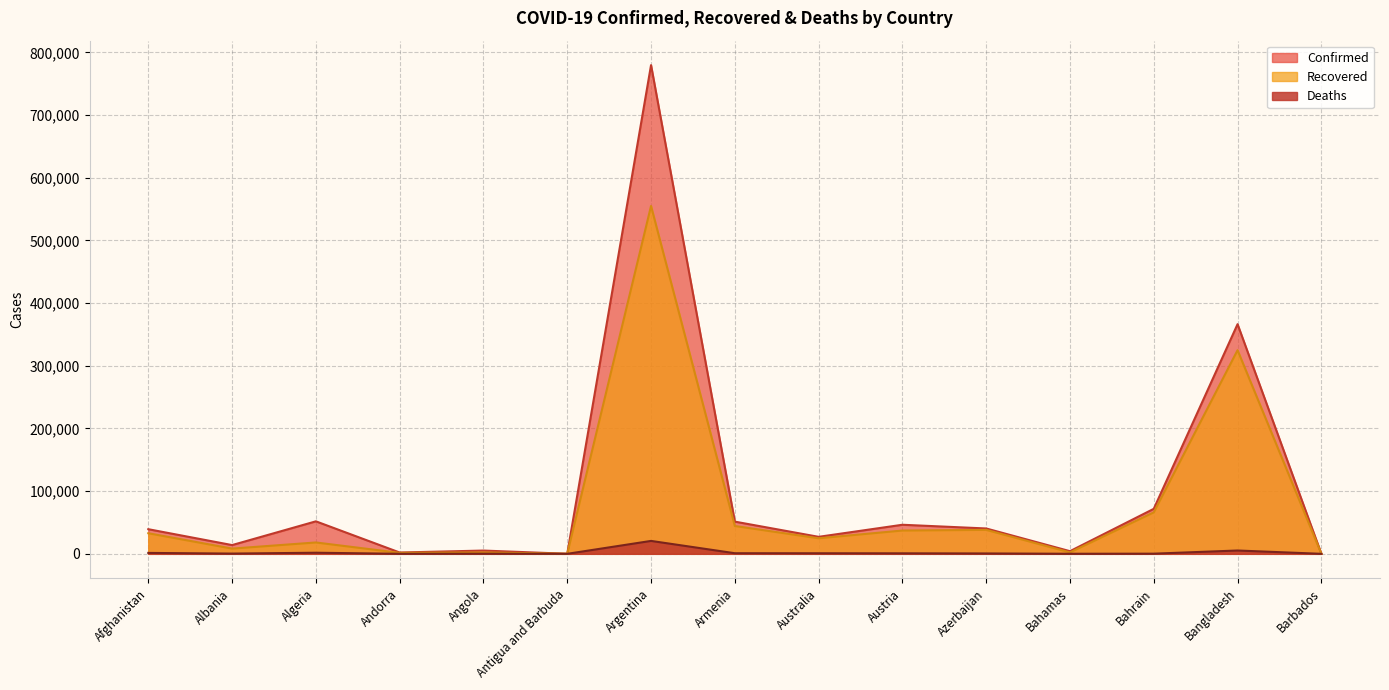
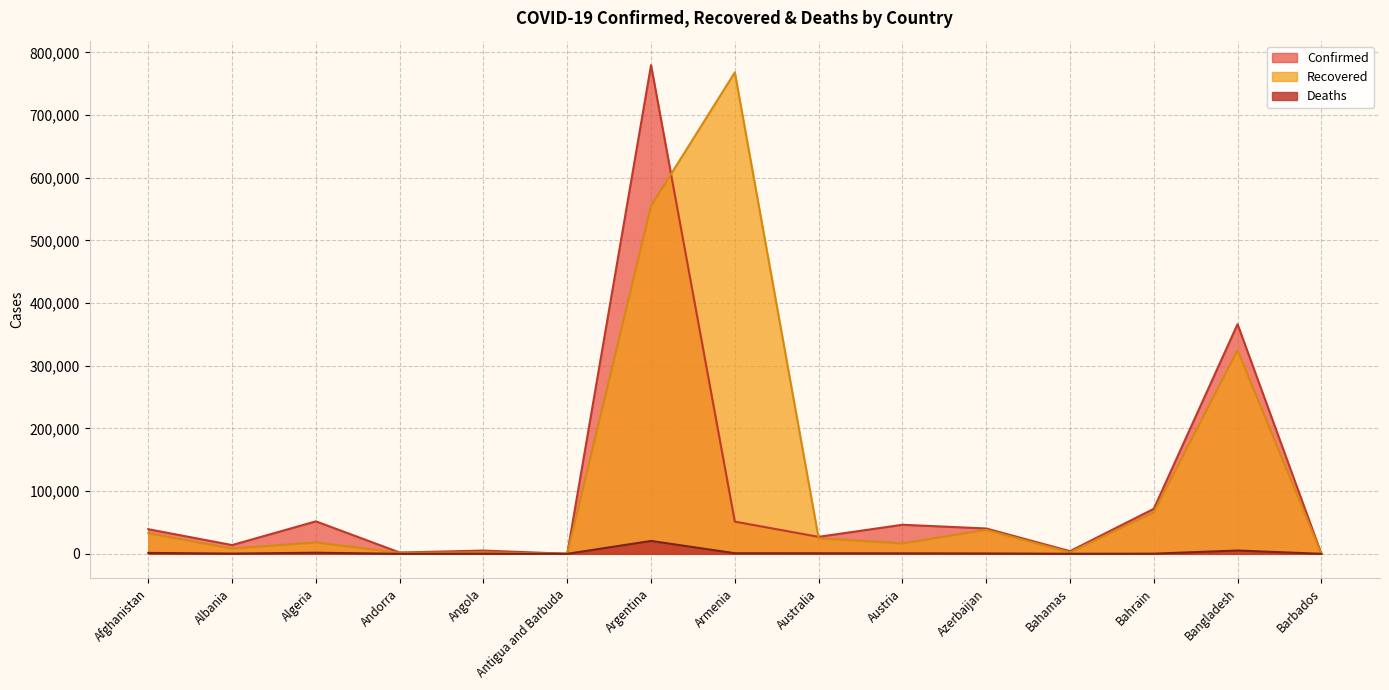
Recovered, Armenia: 40,000 -> 770,000
Recovered, Austria: 40,000 -> 20,000
